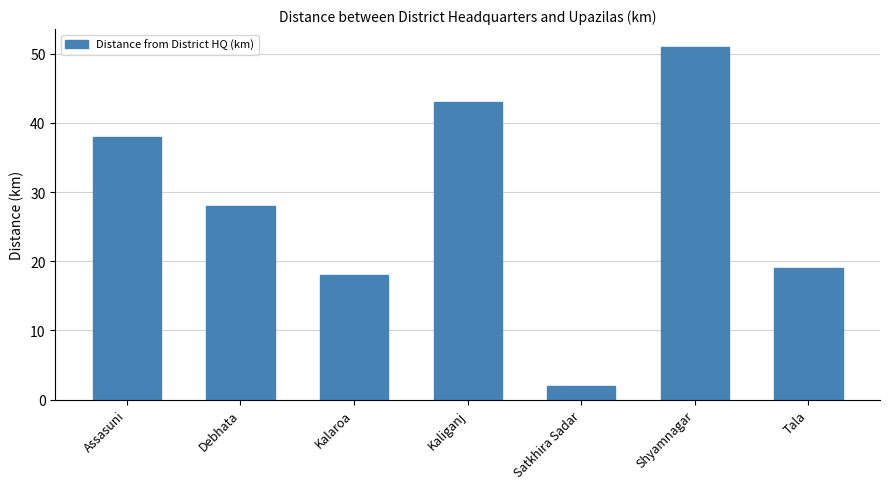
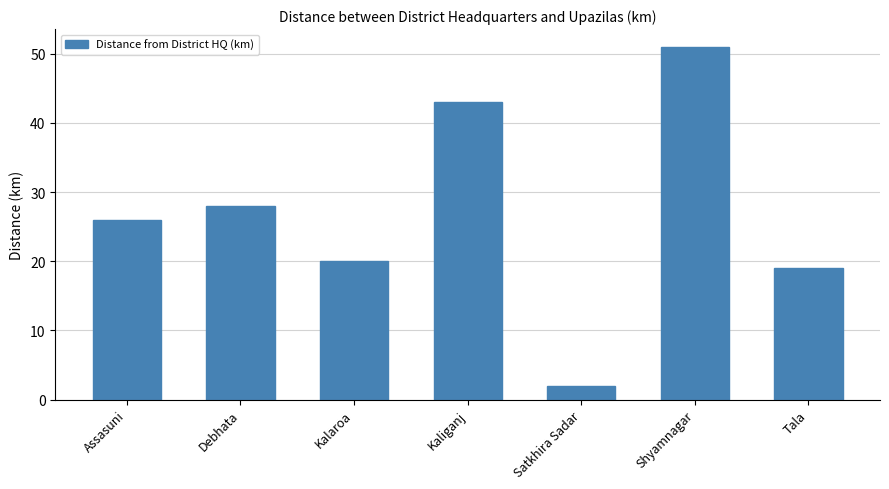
Assasuni: 38 -> 26
Kalaroa: 18 -> 20
